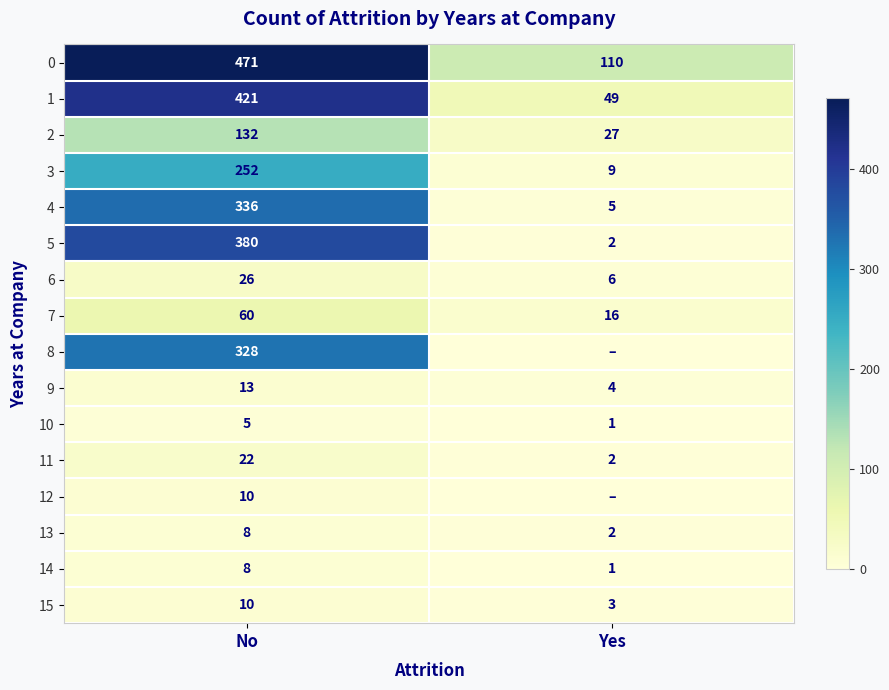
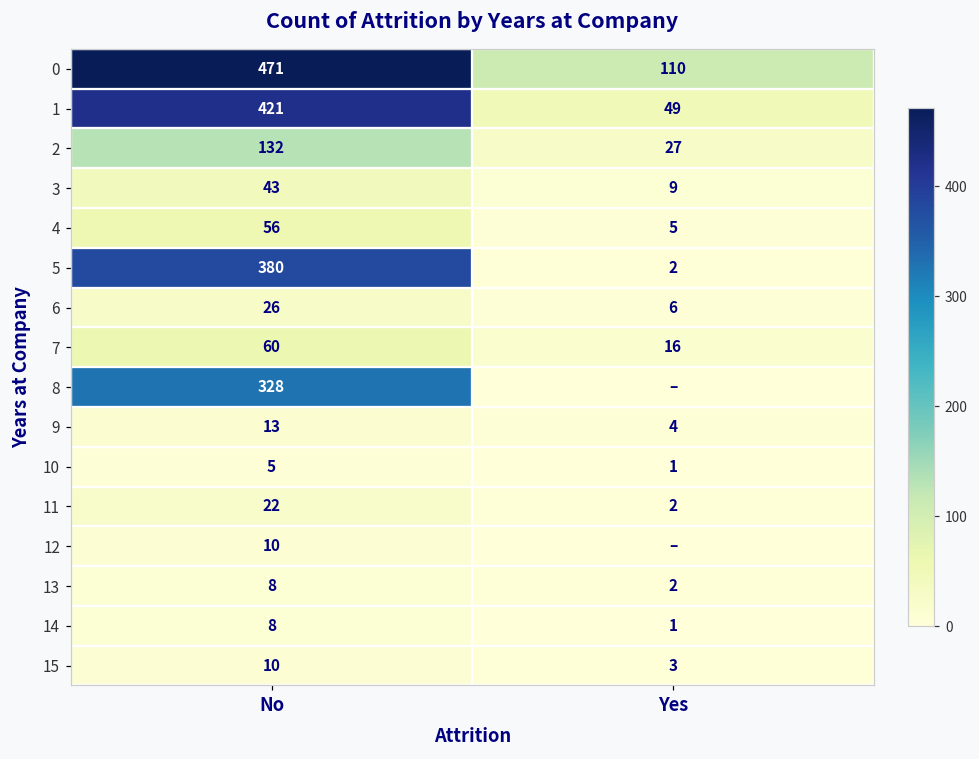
3, No: 252 -> 43
4, No: 336 -> 56
